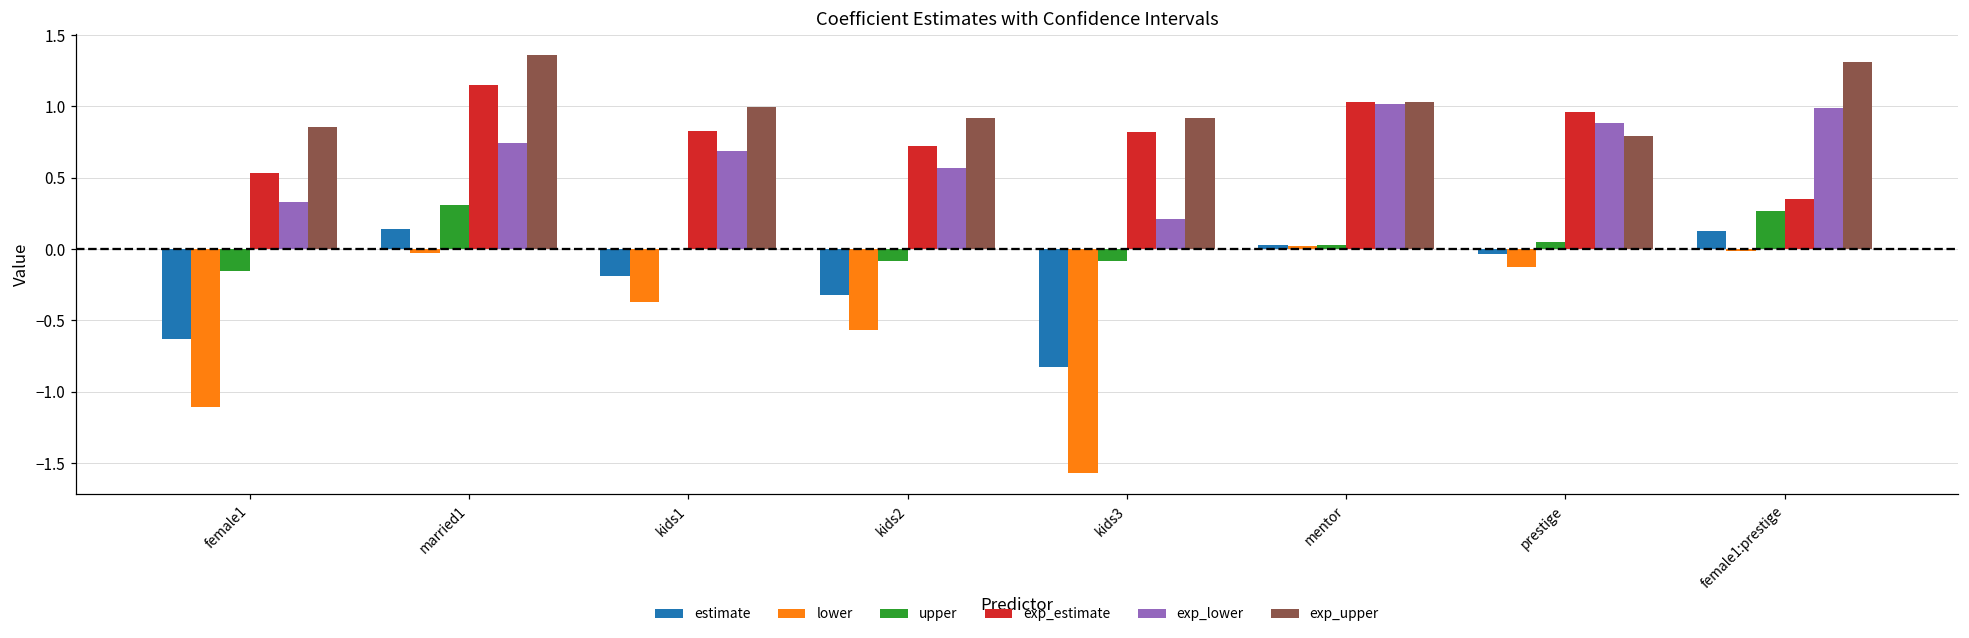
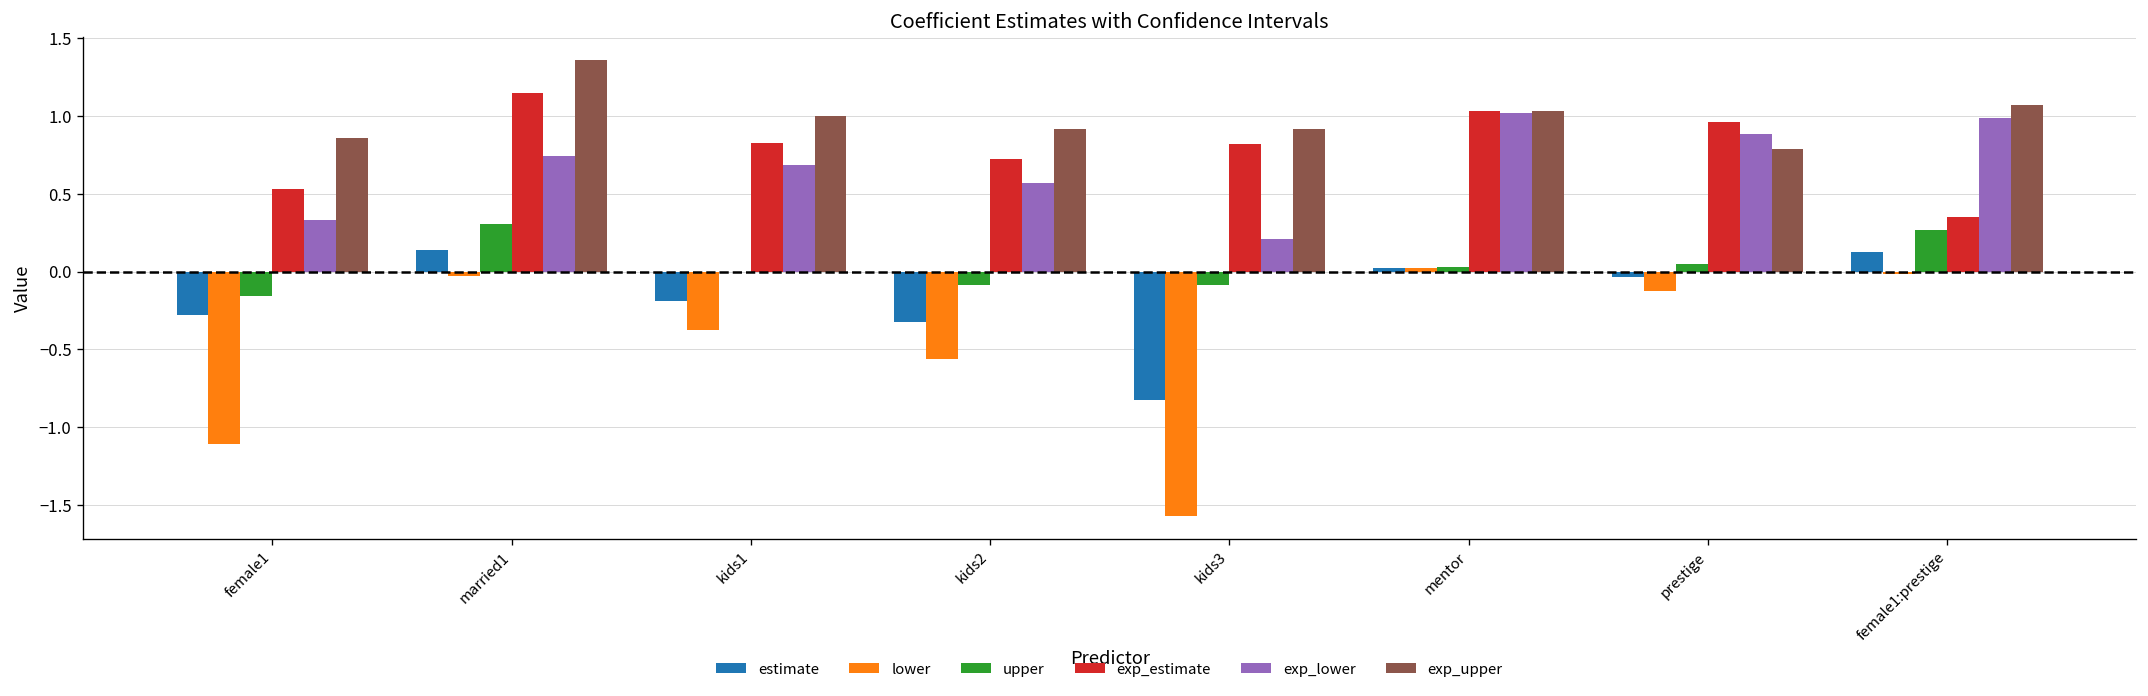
estimate, female1: -0.63 -> -0.28
exp_upper, female1:prestige: 1.31 -> 1.07
